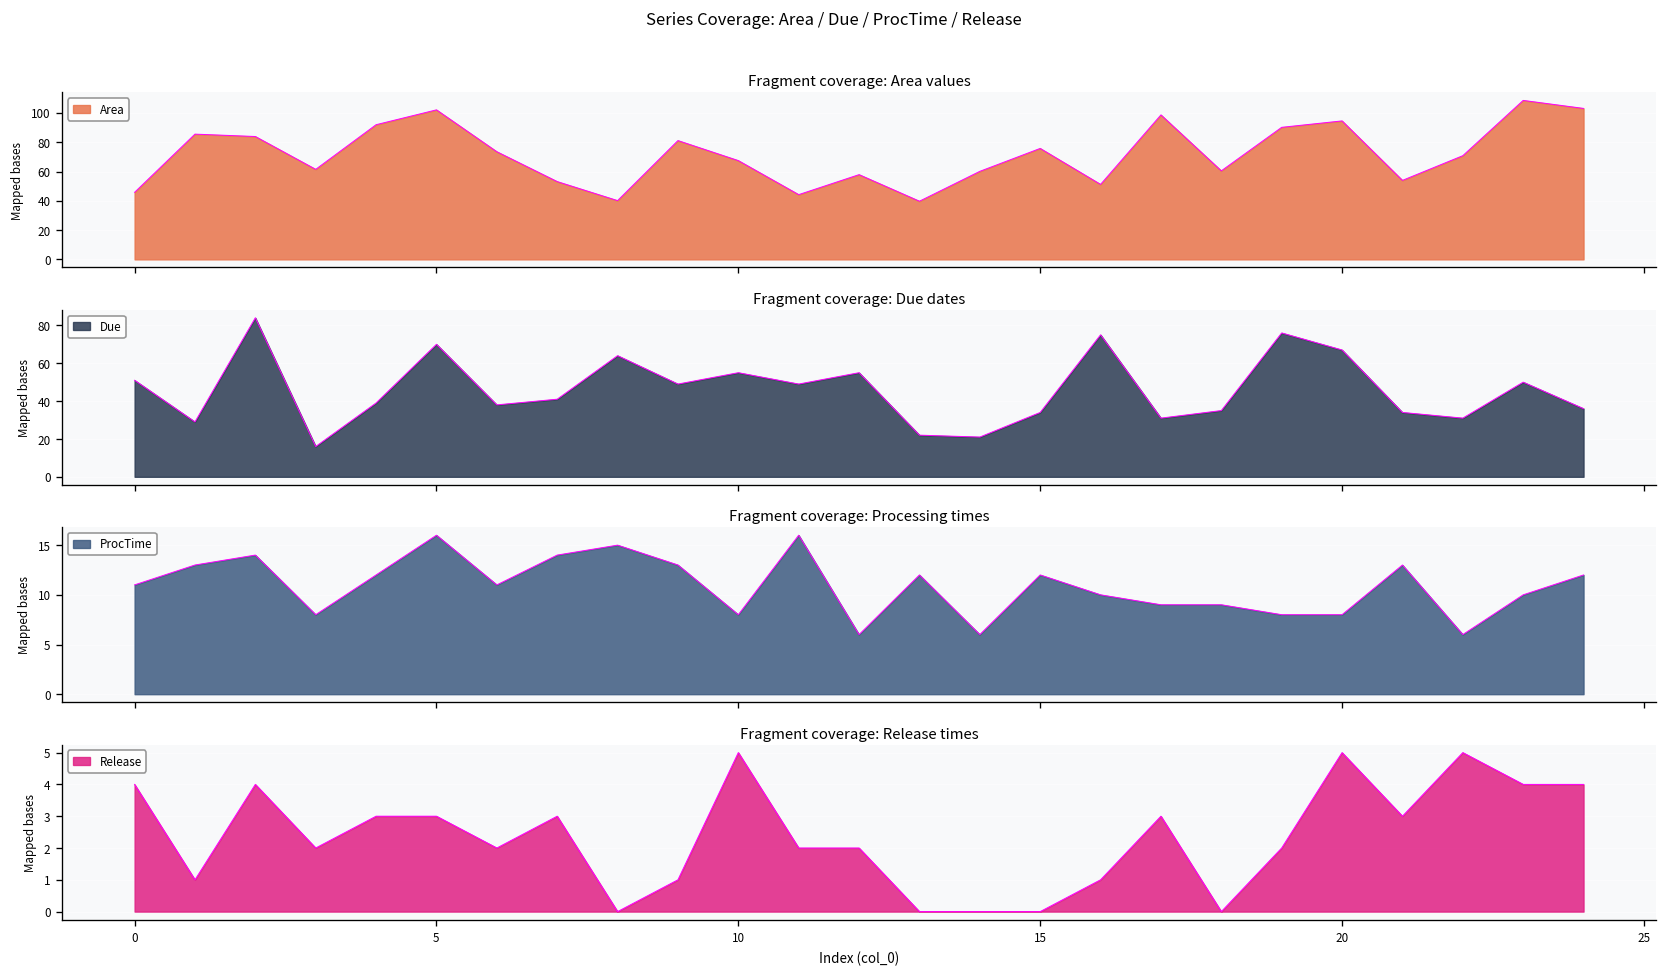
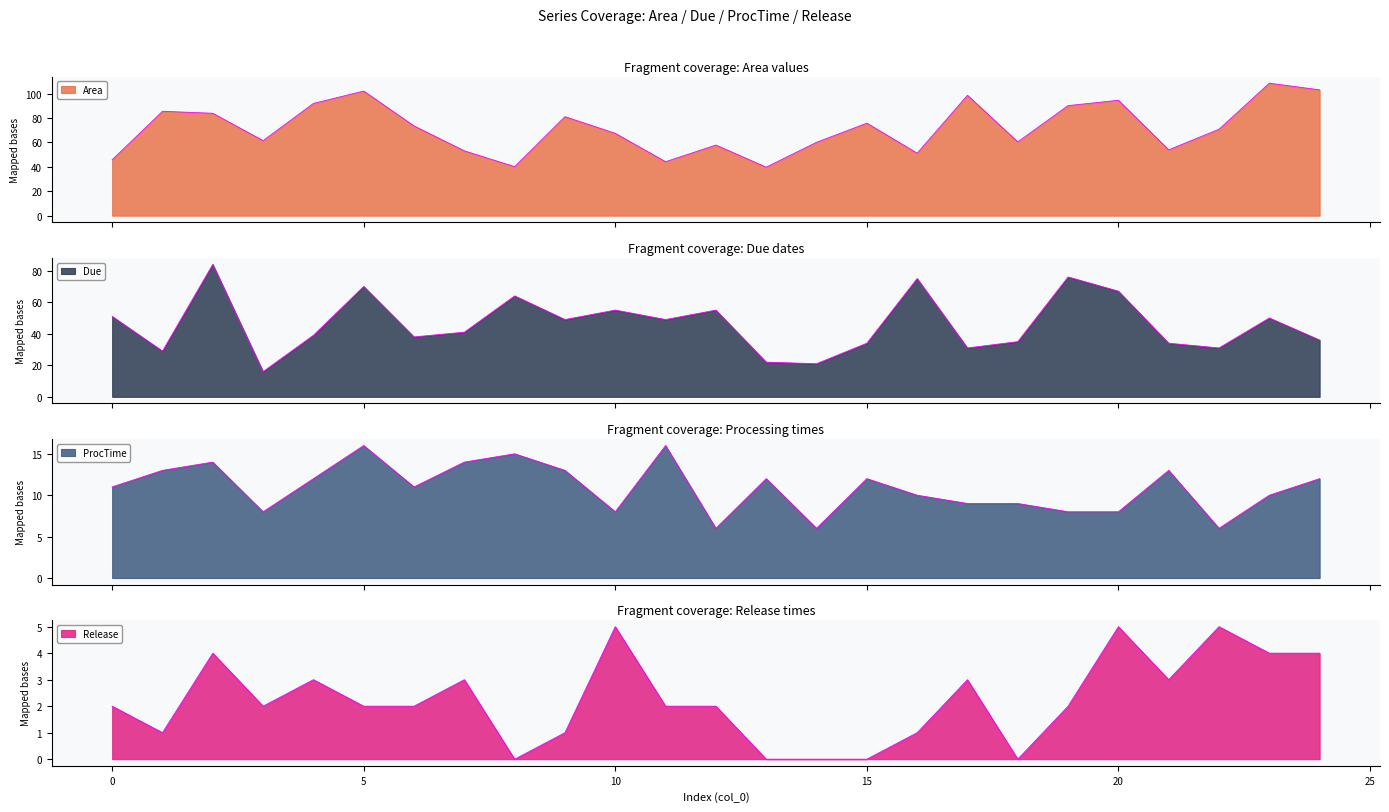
Fragment coverage: Release times, 0: 4 -> 2
Fragment coverage: Release times, 5: 3 -> 2
